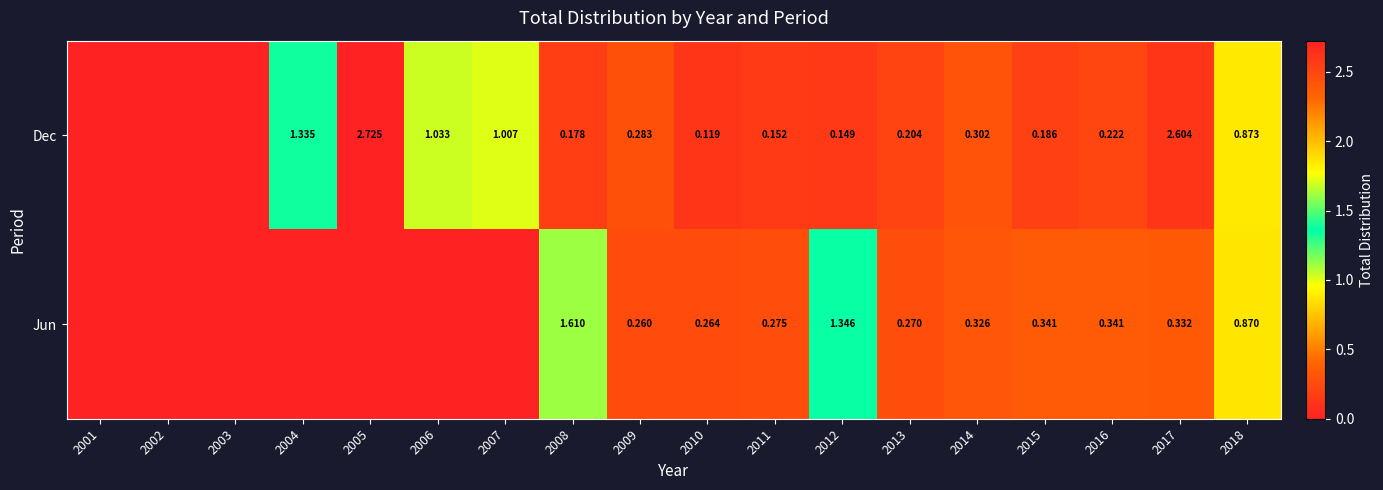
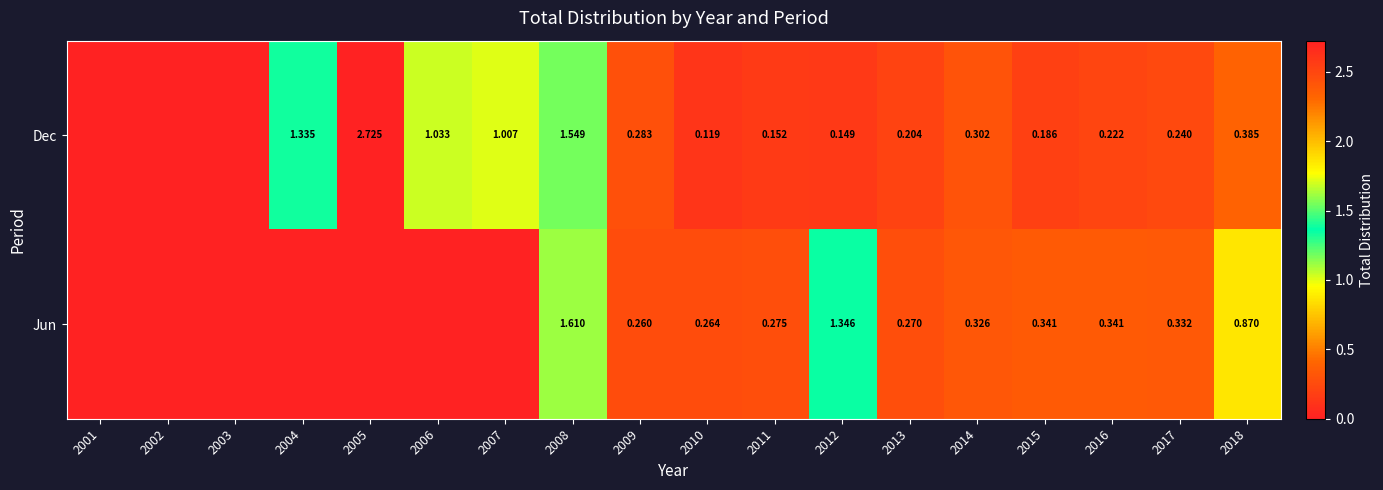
Dec, 2008: 0.178 -> 1.549
Dec, 2017: 2.604 -> 0.240
Dec, 2018: 0.873 -> 0.385
